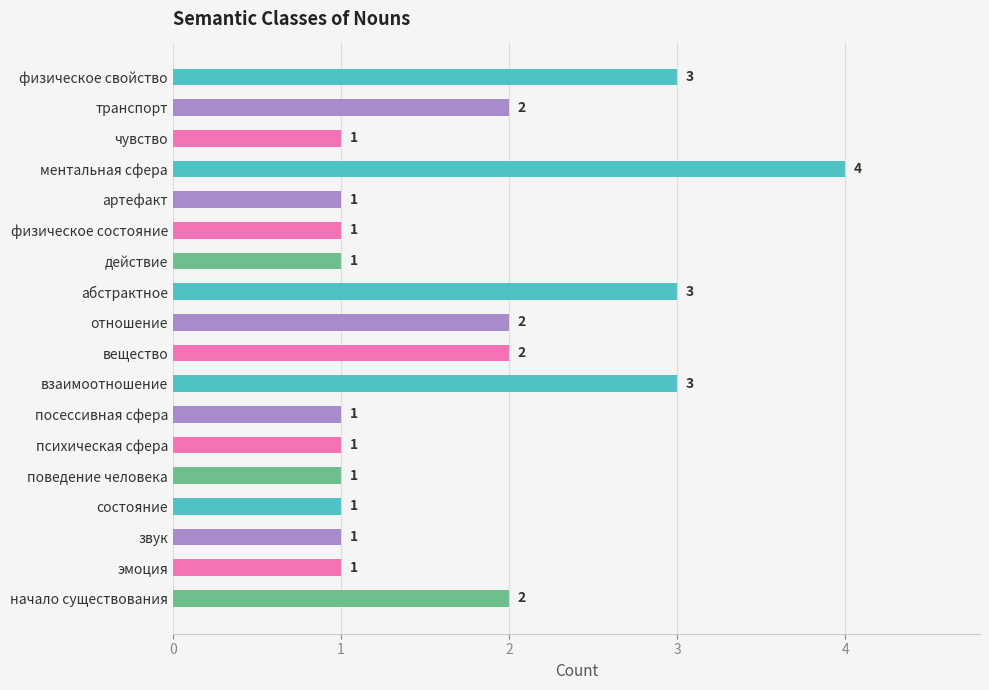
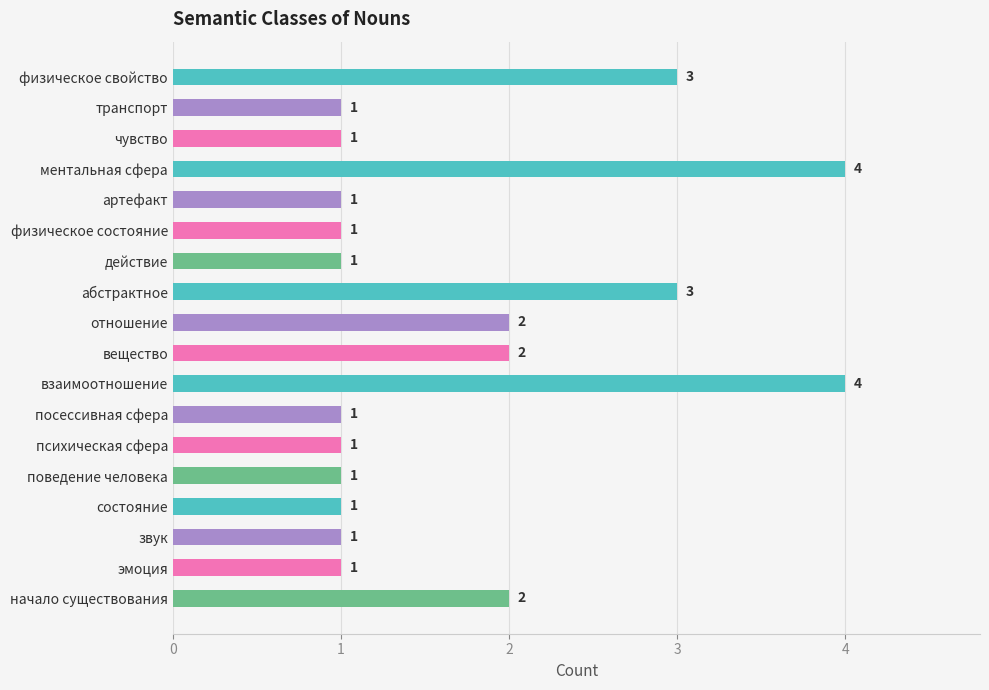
транспорт: 2 -> 1
взаимоотношение: 3 -> 4
